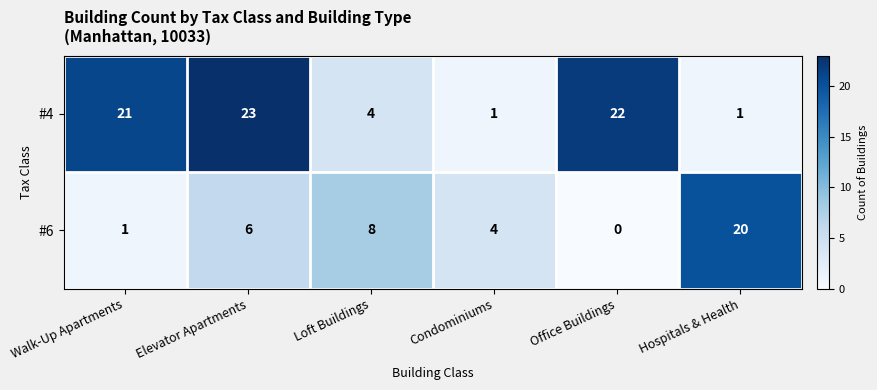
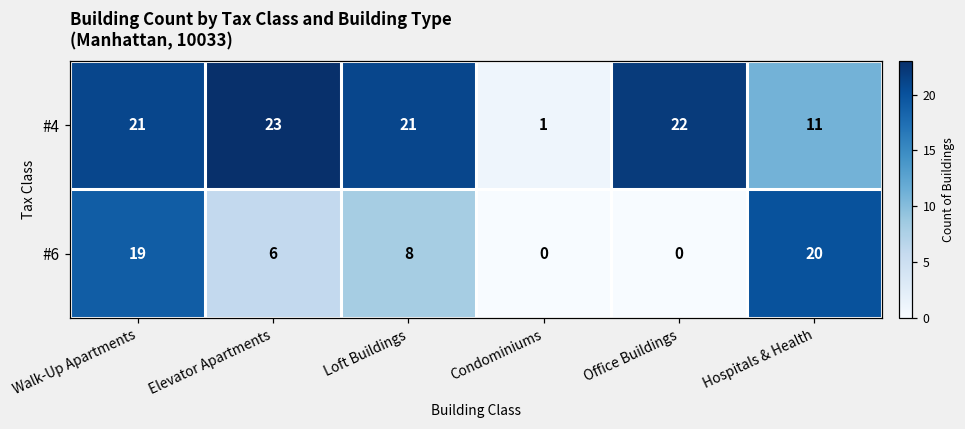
#4, Loft Buildings: 4 -> 21
#4, Hospitals & Health: 1 -> 11
#6, Walk-Up Apartments: 1 -> 19
#6, Condominiums: 4 -> 0
